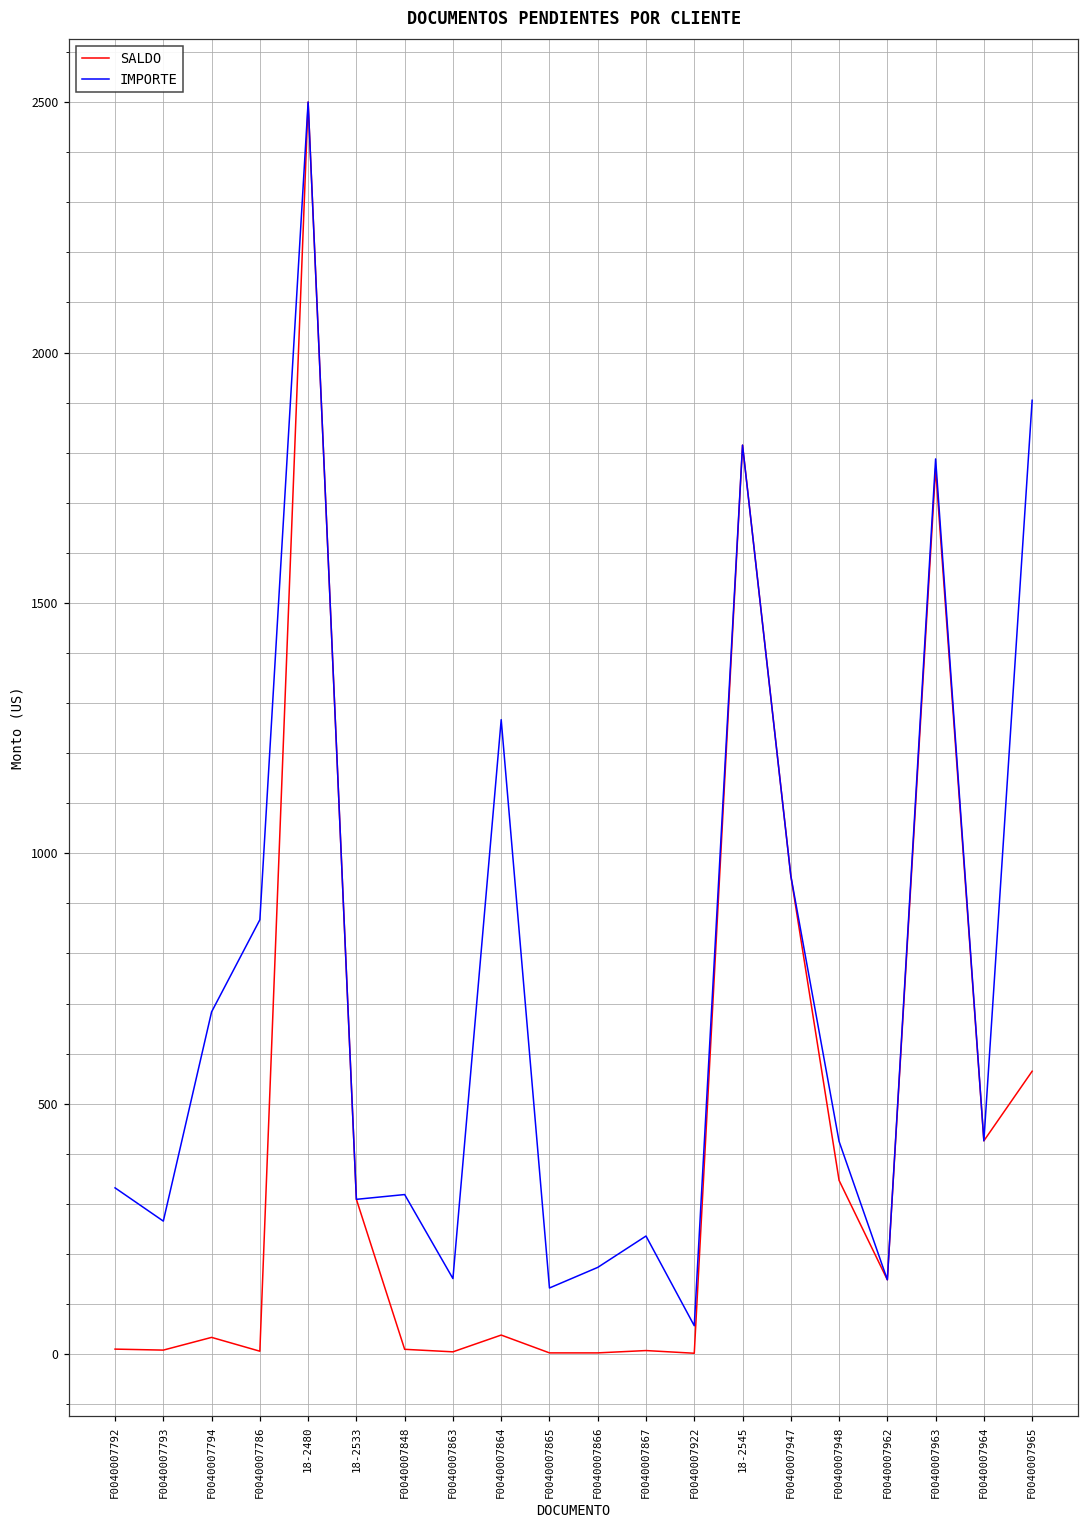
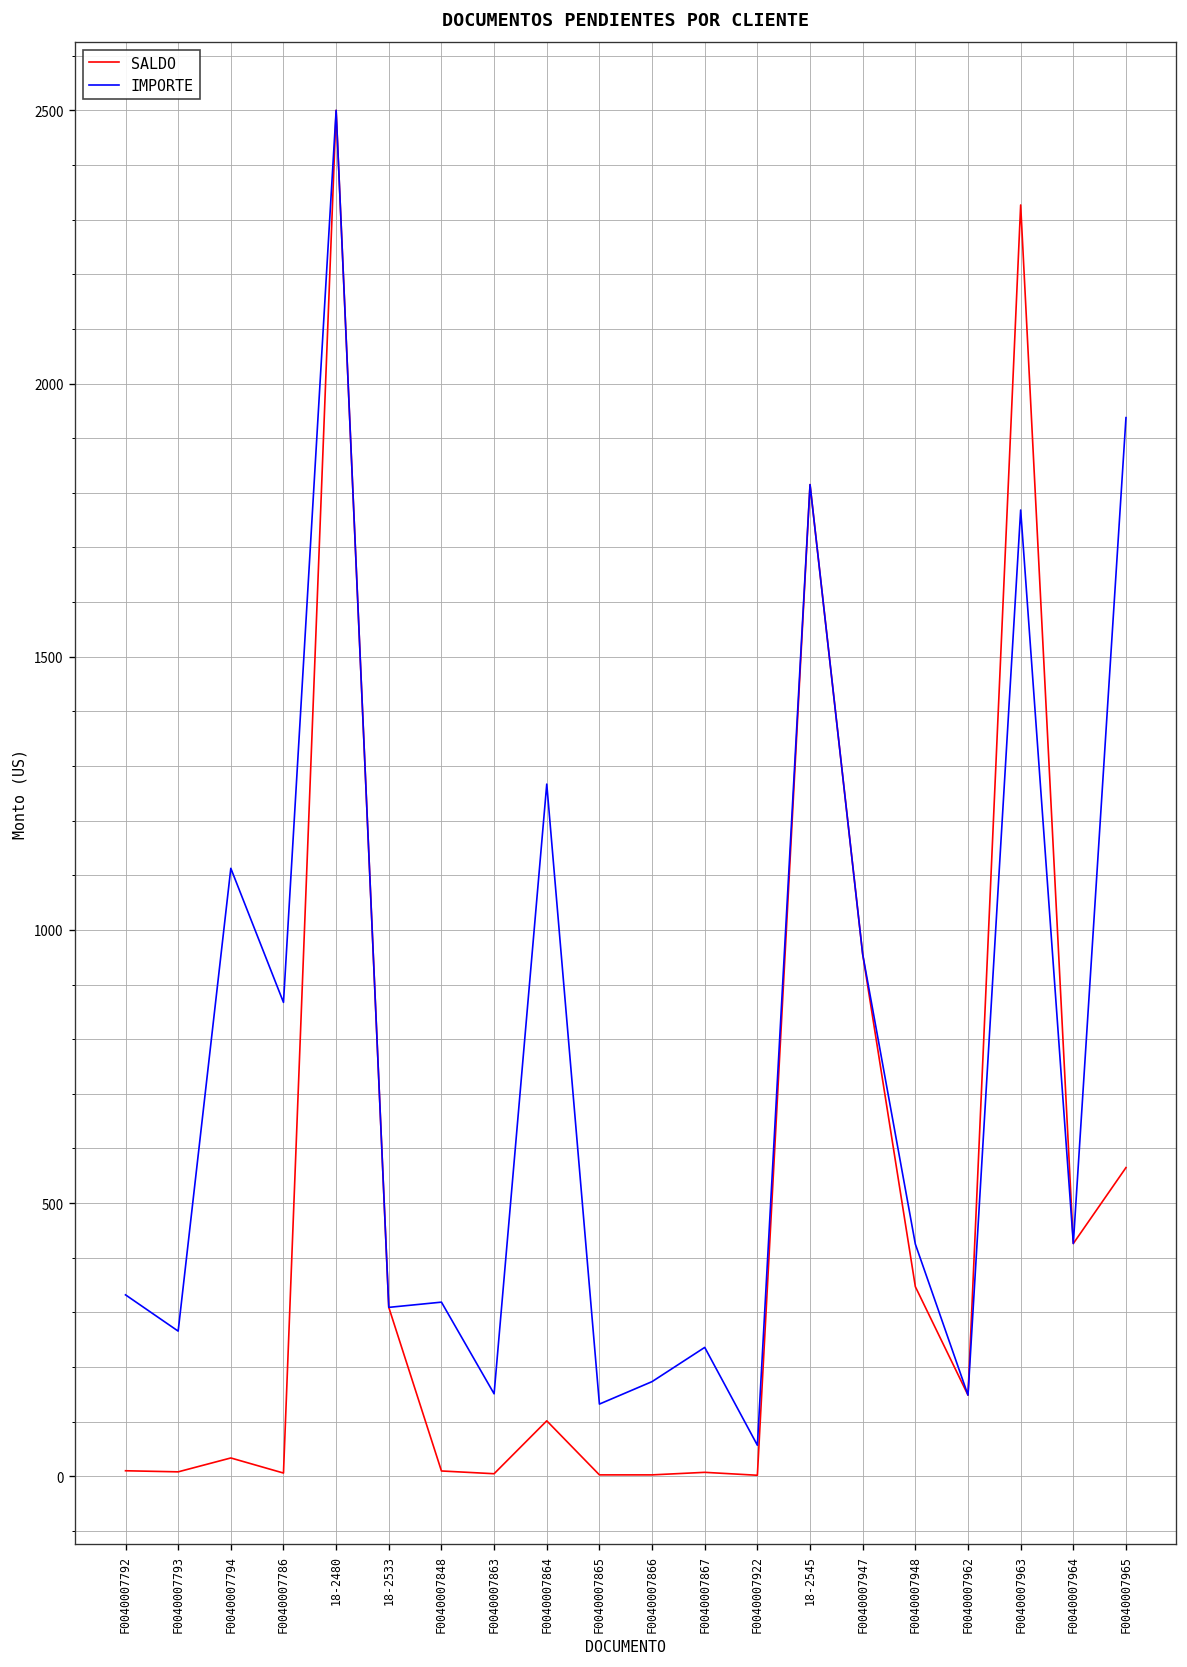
IMPORTE, F0040007794: 680 -> 1110
SALDO, F0040007864: 40 -> 100
SALDO, F0040007963: 1770 -> 2330
IMPORTE, F0040007963: 1790 -> 1770
IMPORTE, F0040007965: 1900 -> 1940
